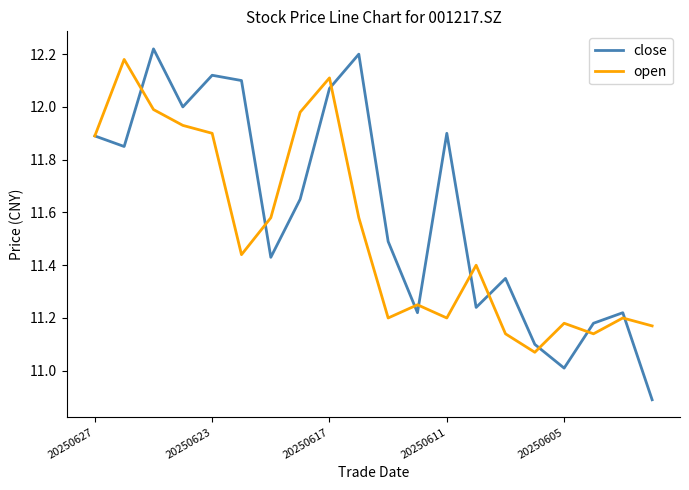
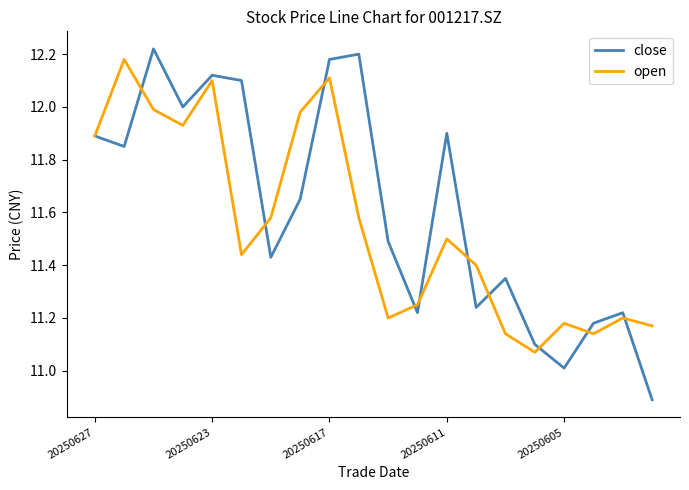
open, 20250623: 11.9 -> 12.1
close, 20250617: 12.07 -> 12.18
open, 20250611: 11.2 -> 11.5
